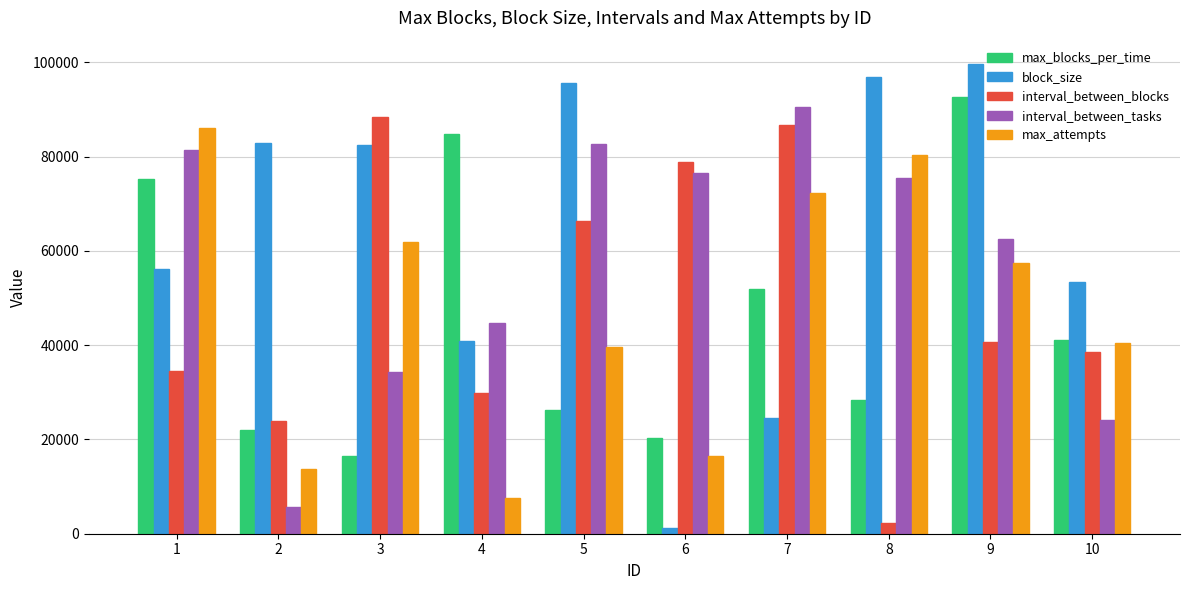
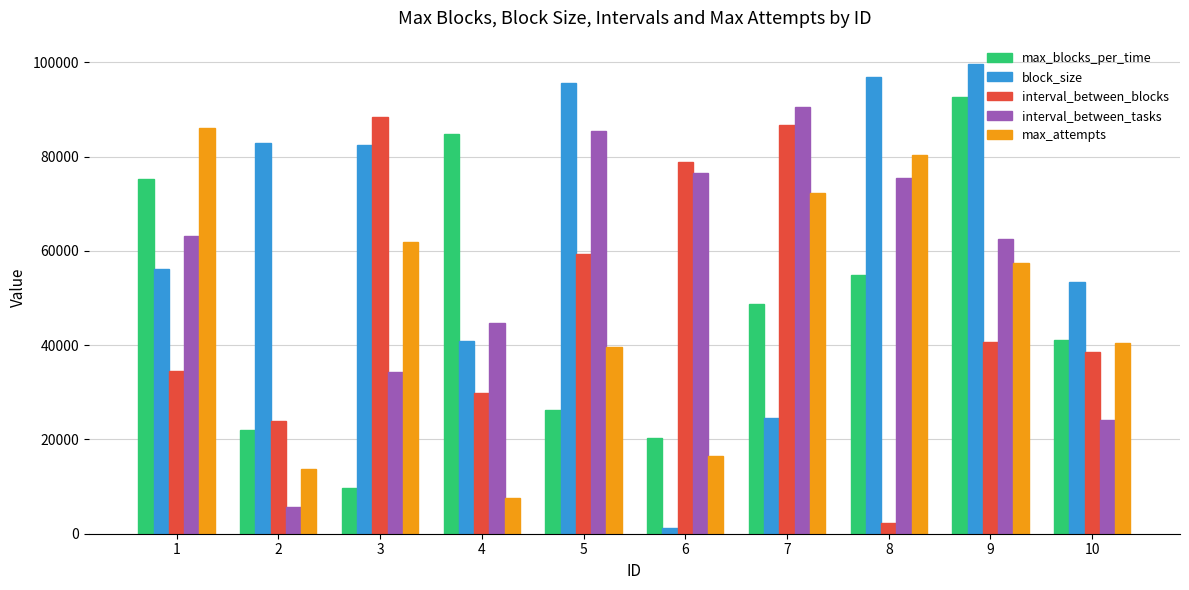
interval_between_tasks, 1: 81000 -> 63000
max_blocks_per_time, 3: 16000 -> 10000
interval_between_blocks, 5: 66000 -> 59000
interval_between_tasks, 5: 83000 -> 85000
max_blocks_per_time, 7: 52000 -> 49000
max_blocks_per_time, 8: 28000 -> 55000
